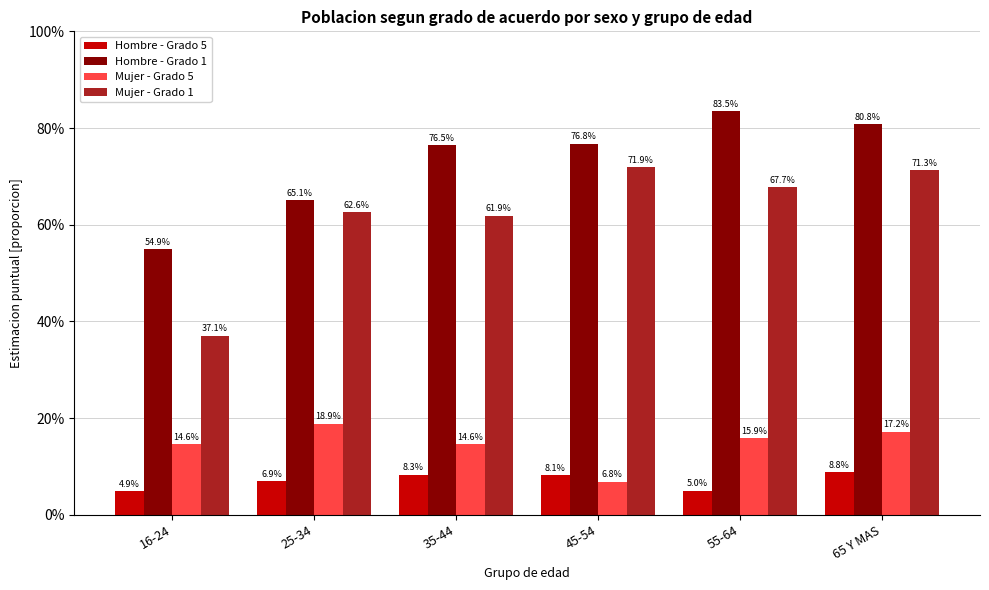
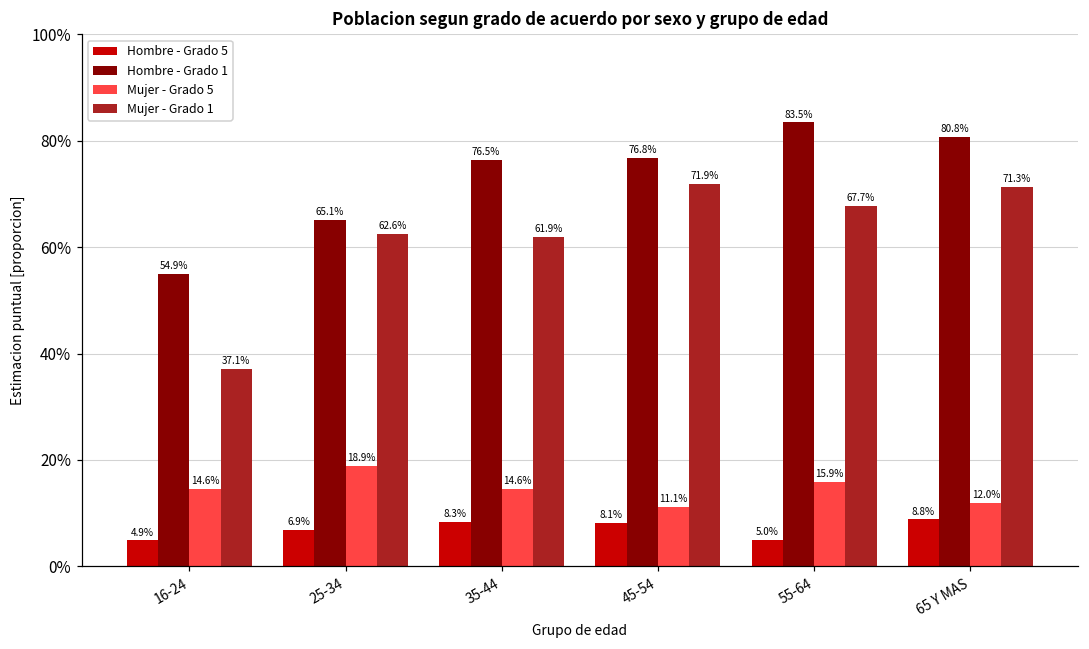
Mujer - Grado 5, 45-54: 6.8% -> 11.1%
Mujer - Grado 5, 65 Y MAS: 17.2% -> 12.0%
